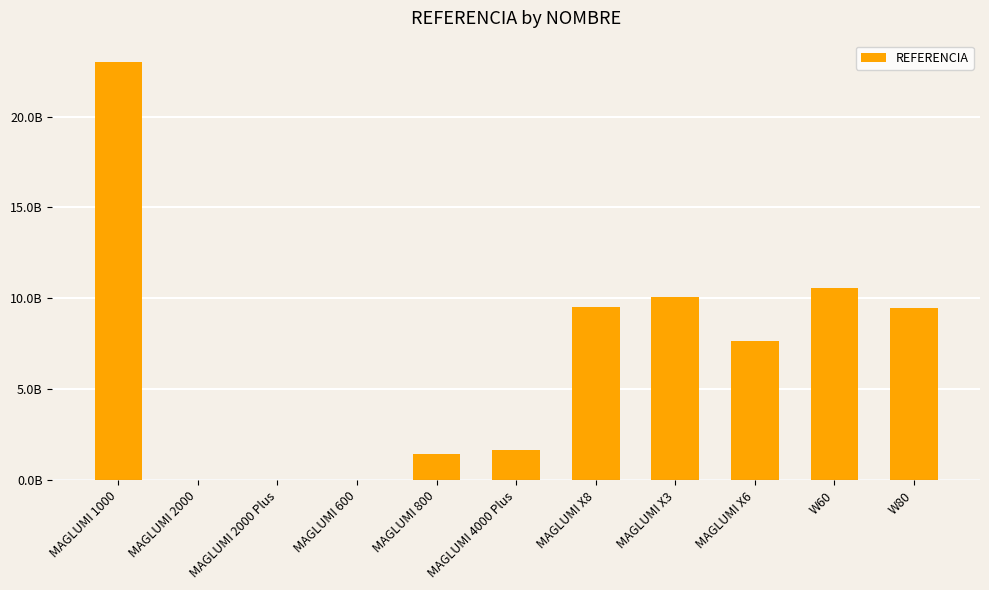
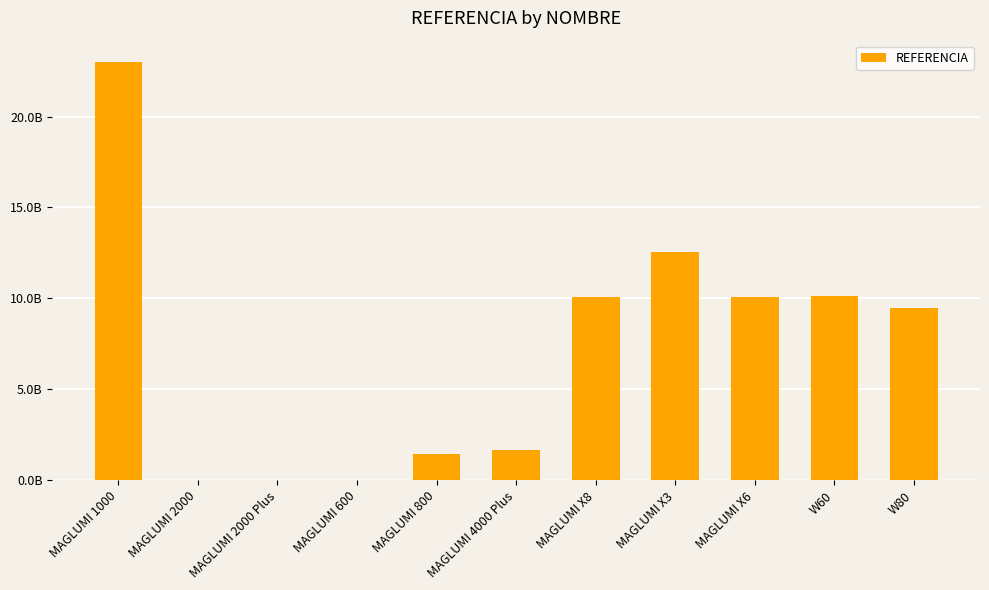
MAGLUMI X8: 9500000000 -> 10100000000
MAGLUMI X3: 10100000000 -> 12600000000
MAGLUMI X6: 7600000000 -> 10100000000
W60: 10600000000 -> 10100000000
